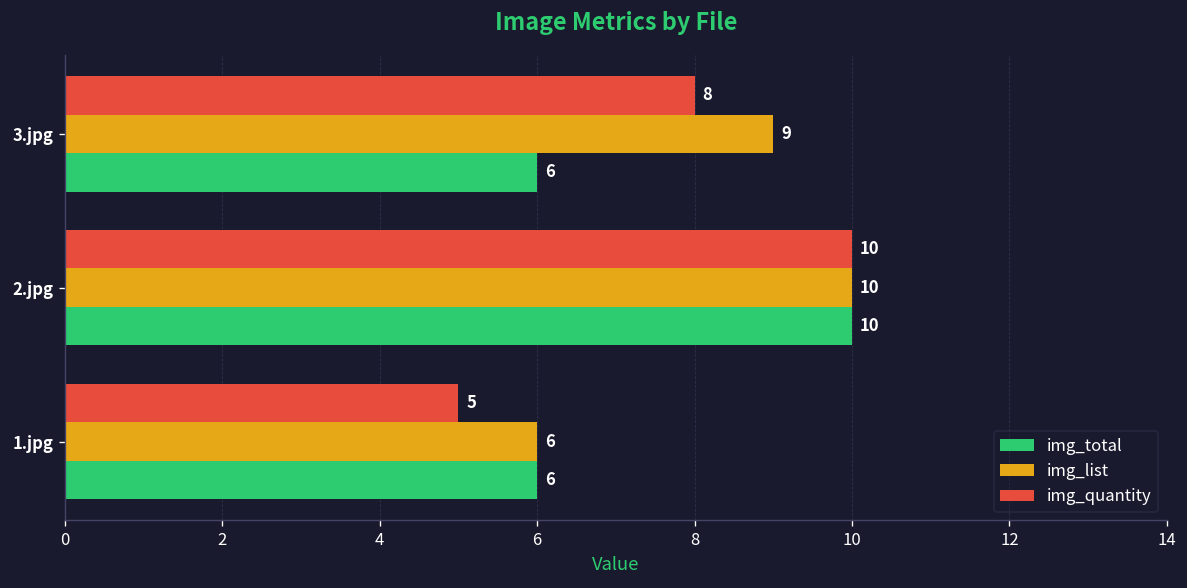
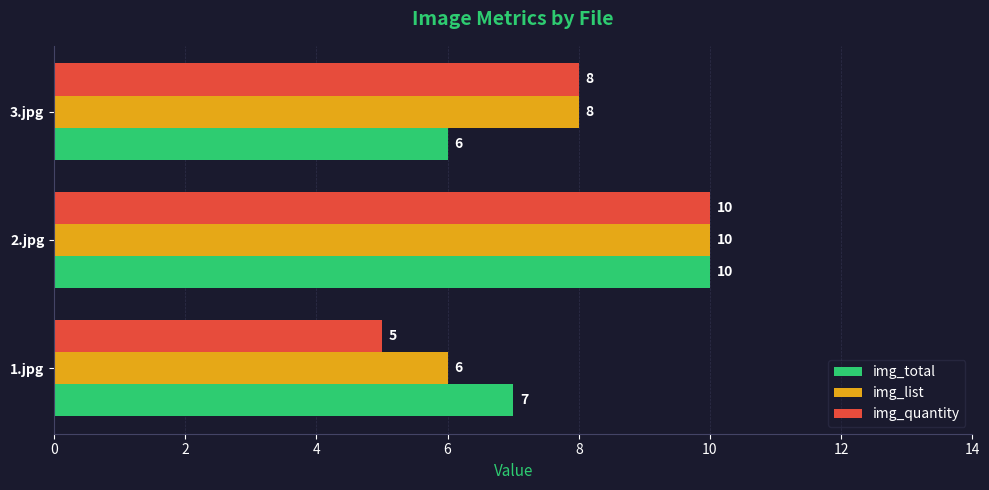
img_list, 3.jpg: 9 -> 8
img_total, 1.jpg: 6 -> 7
